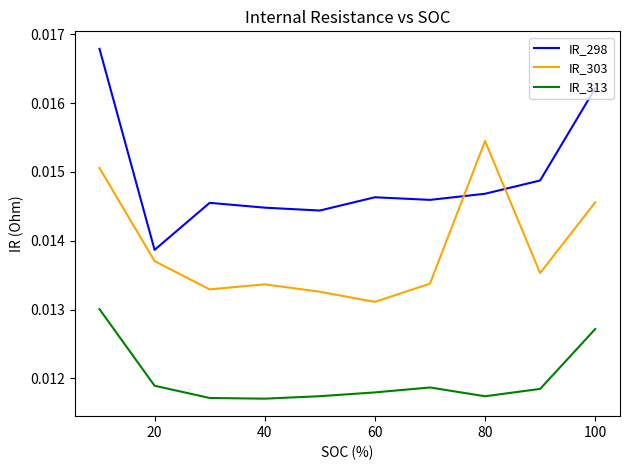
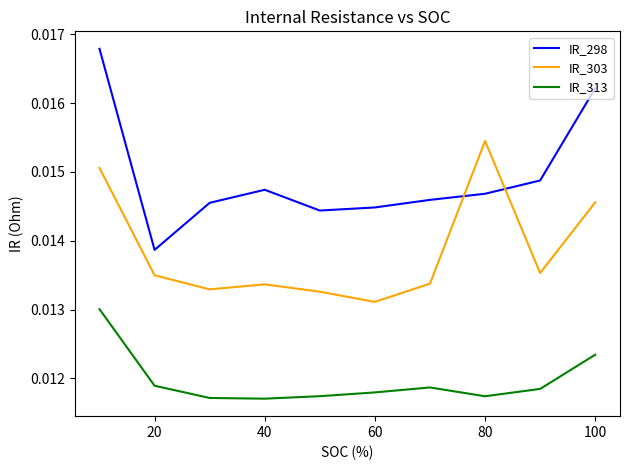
IR_303, 20: 0.0137 -> 0.0135
IR_298, 40: 0.0145 -> 0.0147
IR_298, 60: 0.0146 -> 0.0145
IR_313, 100: 0.0127 -> 0.0123
